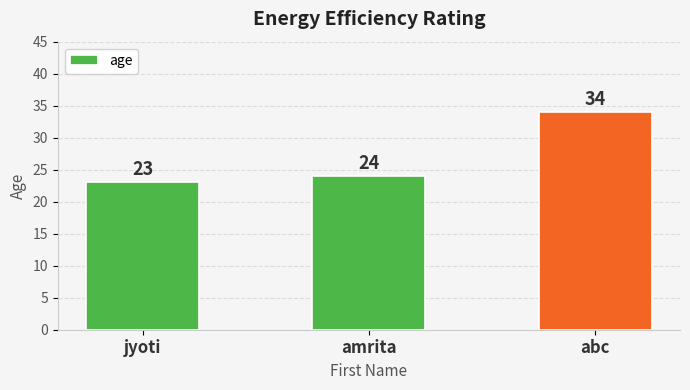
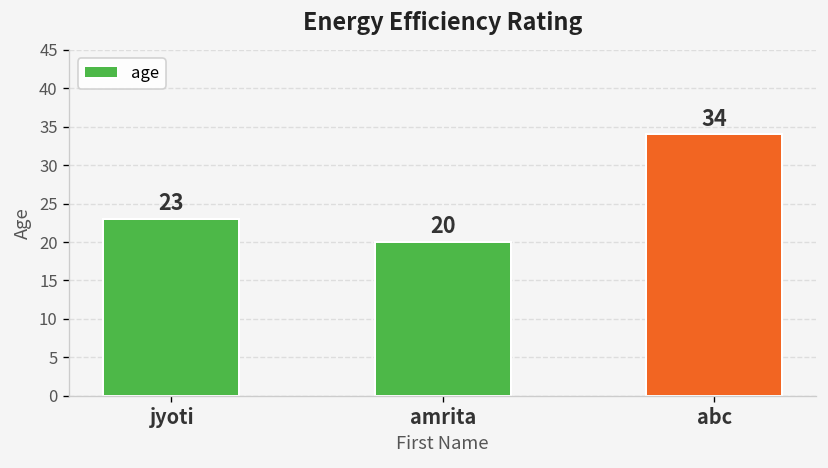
amrita: 24 -> 20
